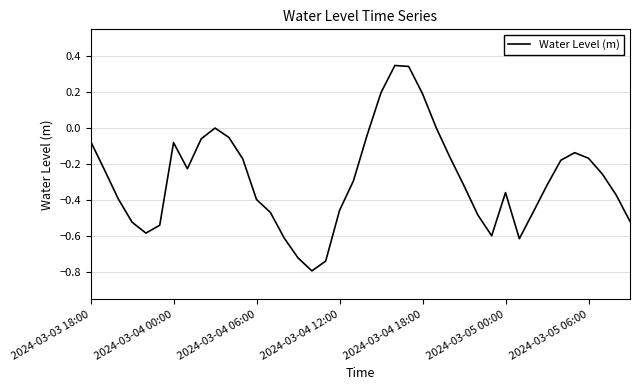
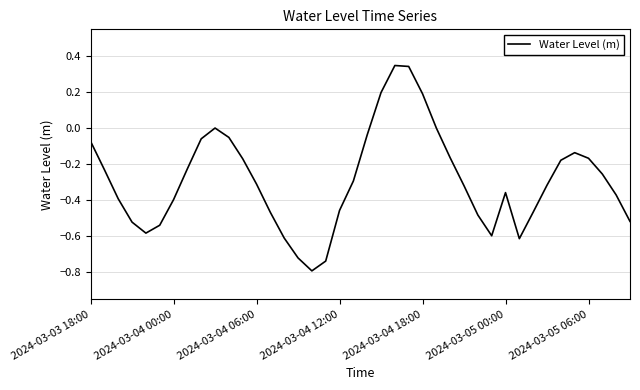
2024-03-04 00:00: -0.08 -> -0.40
2024-03-04 06:00: -0.40 -> -0.31
